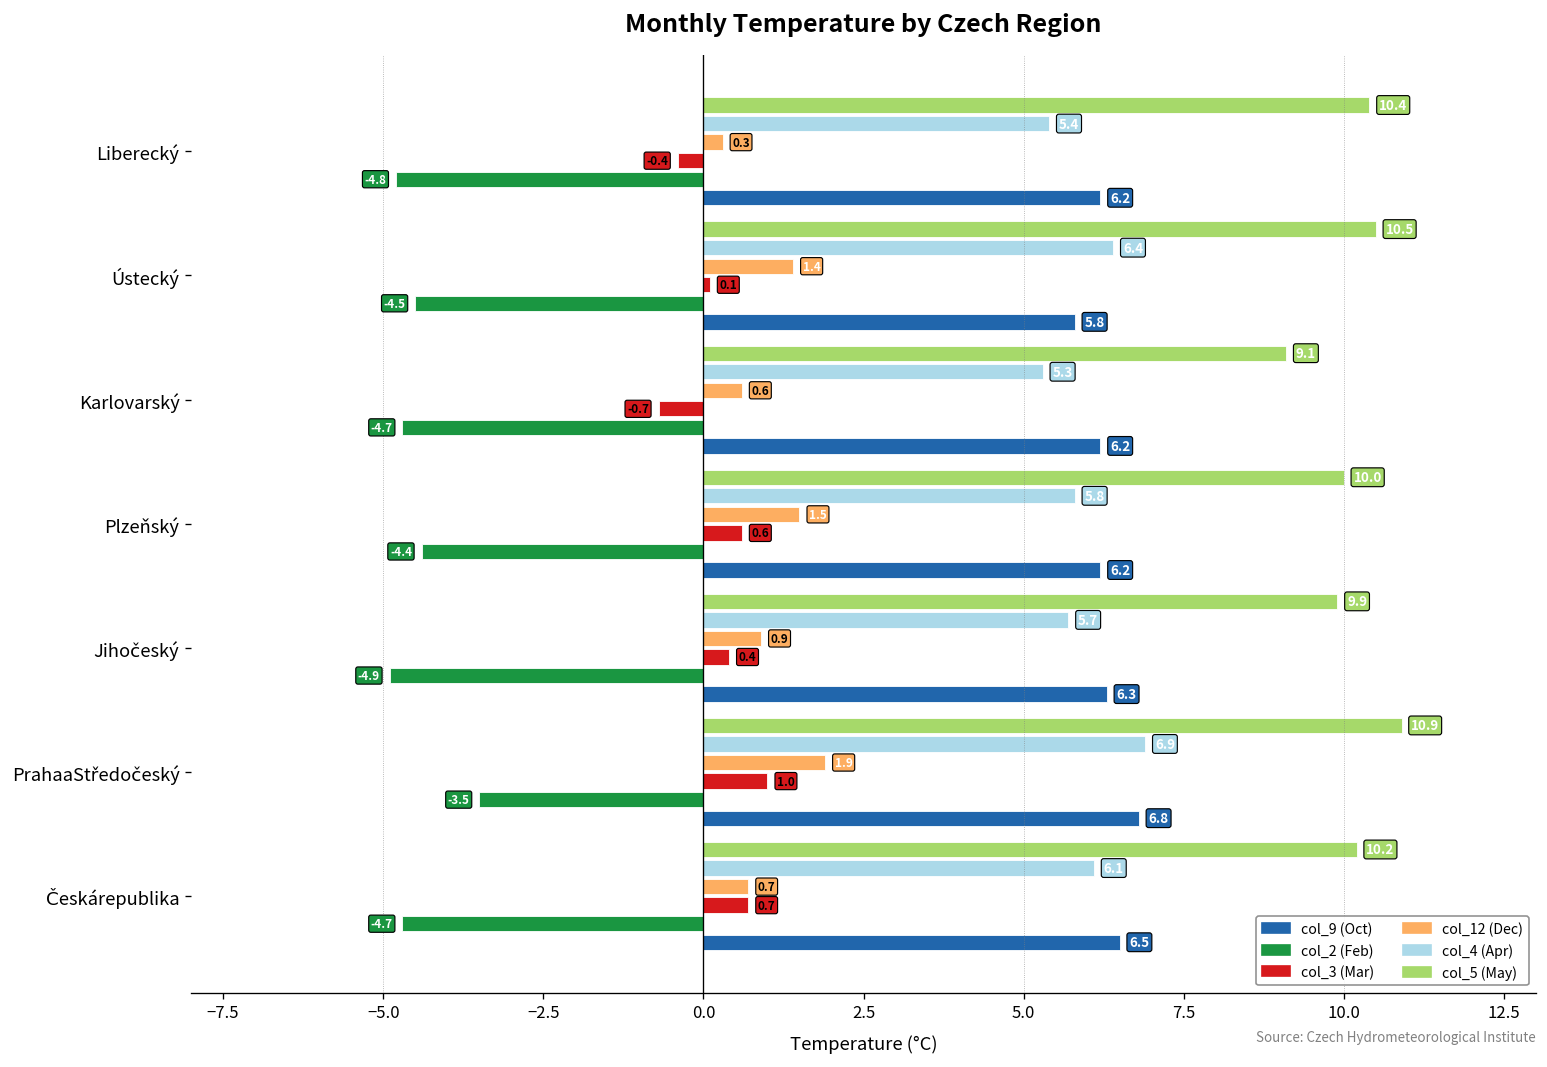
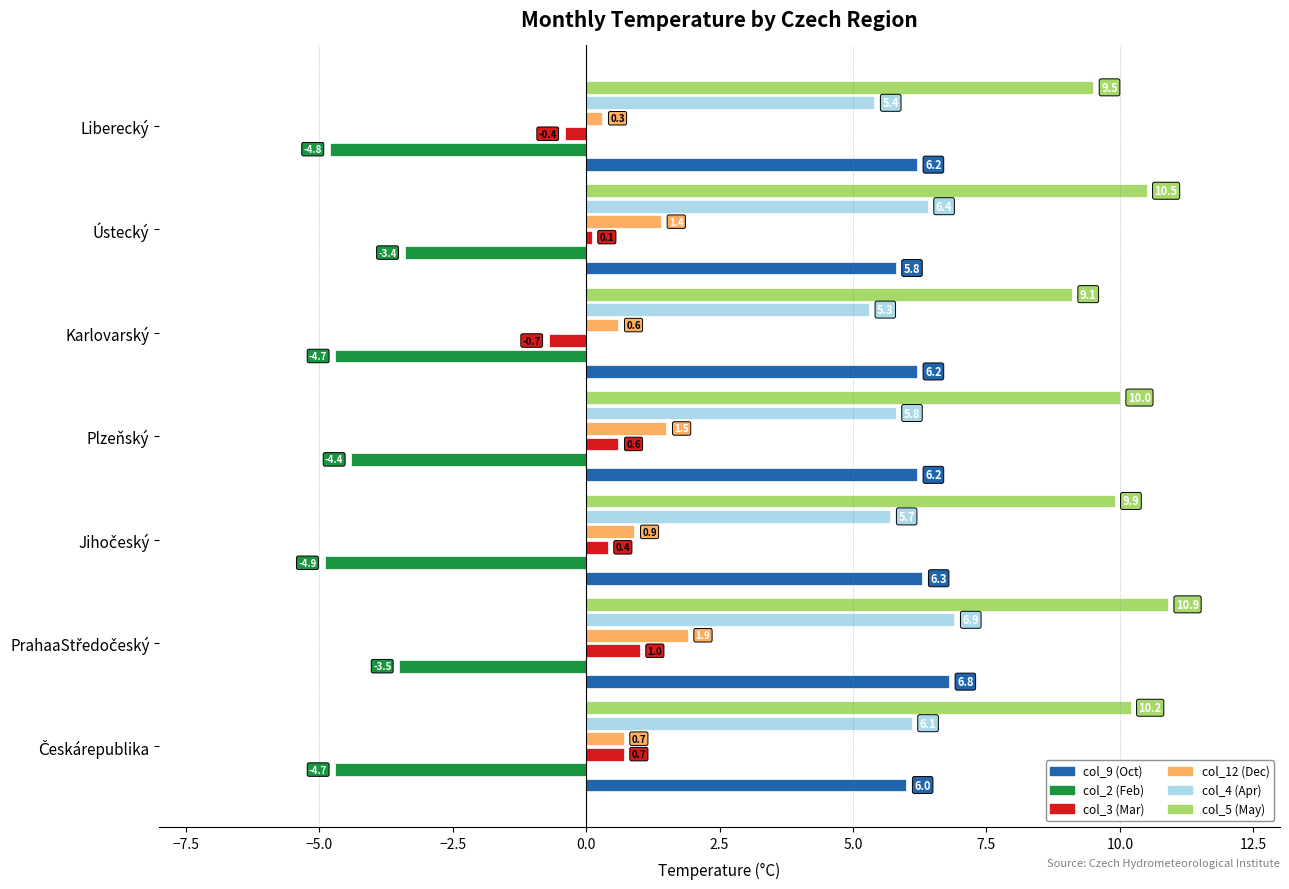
col_5 (May), Liberecký: 10.4 -> 9.5
col_2 (Feb), Ústecký: -4.5 -> -3.4
col_9 (Oct), Českárepublika: 6.5 -> 6.0
